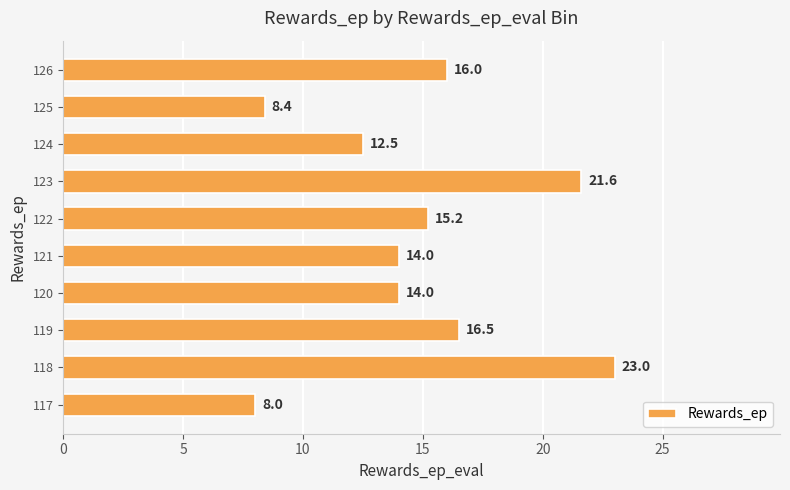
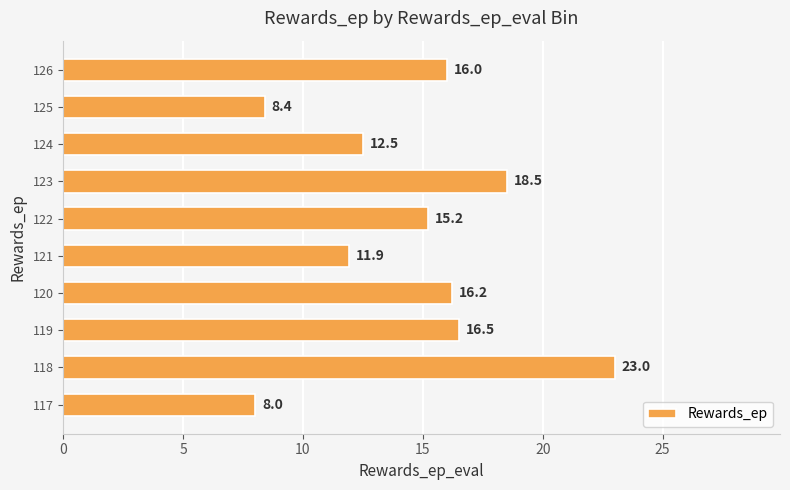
123: 21.6 -> 18.5
121: 14.0 -> 11.9
120: 14.0 -> 16.2
